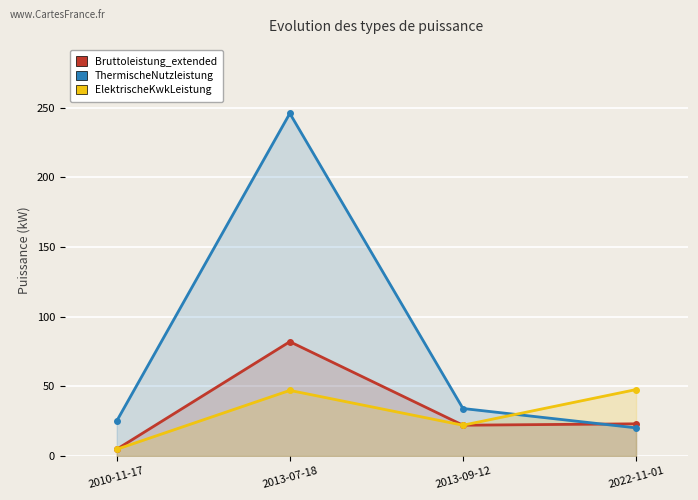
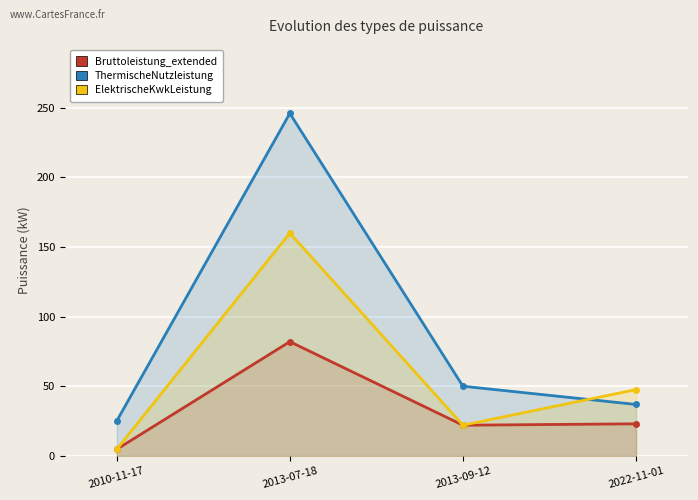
ElektrischeKwkLeistung, 2013-07-18: 47 -> 160
ThermischeNutzleistung, 2013-09-12: 34 -> 50
ThermischeNutzleistung, 2022-11-01: 20 -> 37
